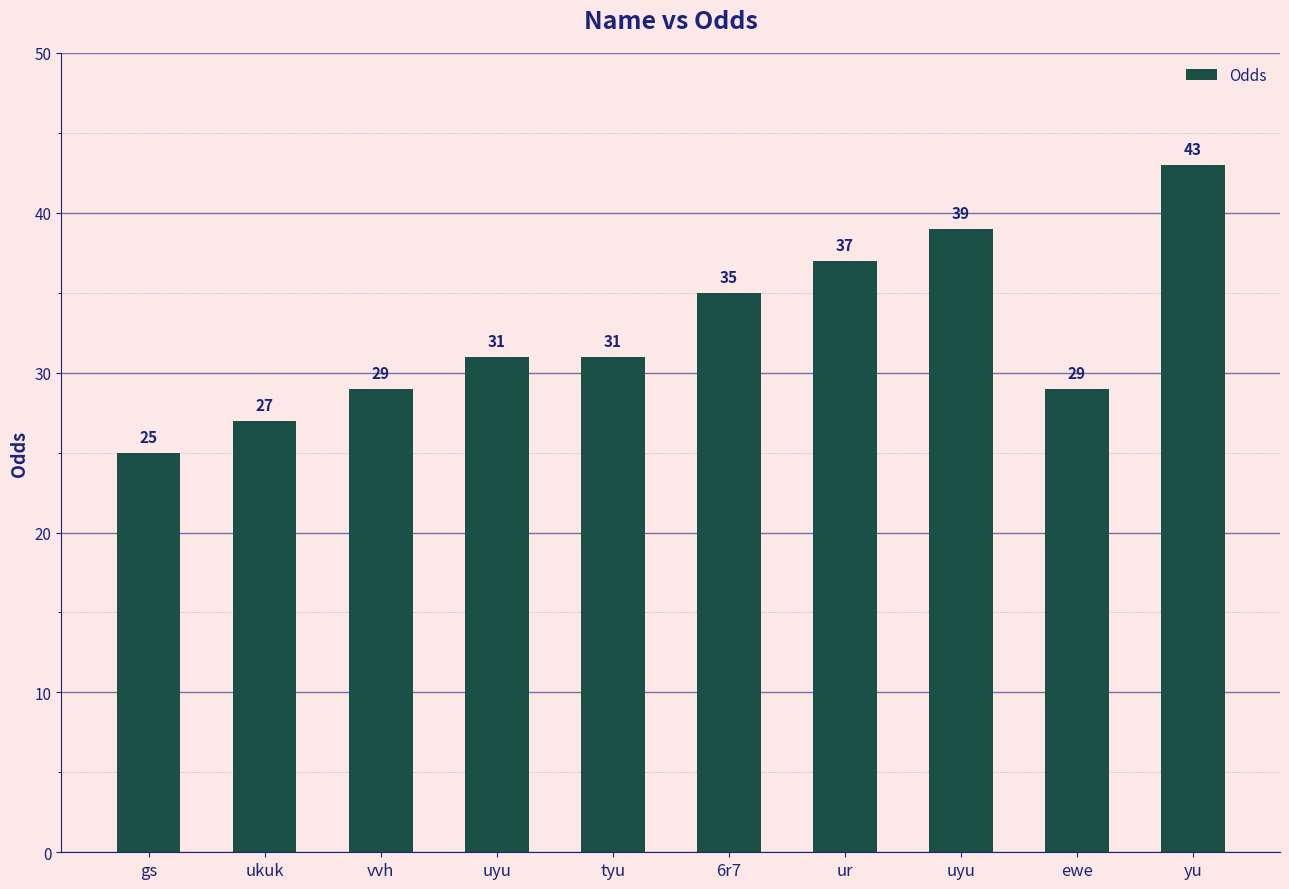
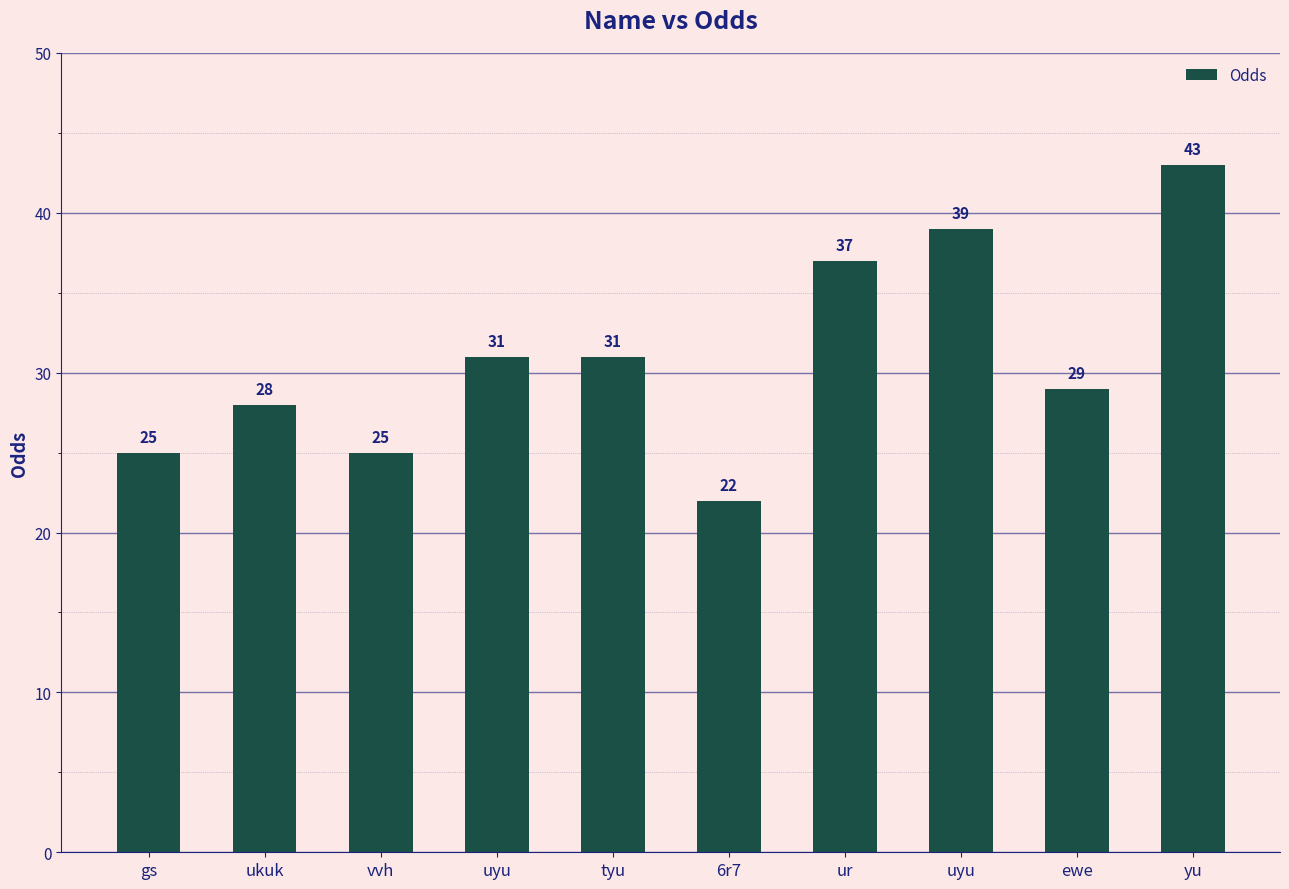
ukuk: 27 -> 28
vvh: 29 -> 25
6r7: 35 -> 22
